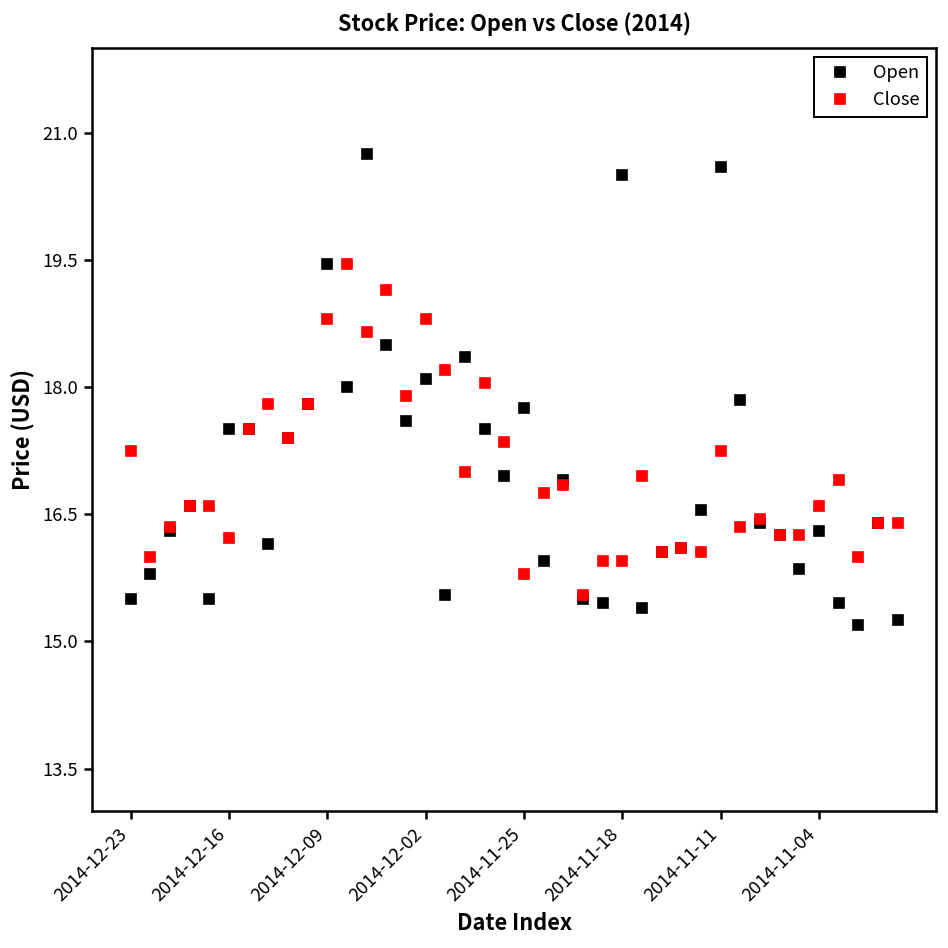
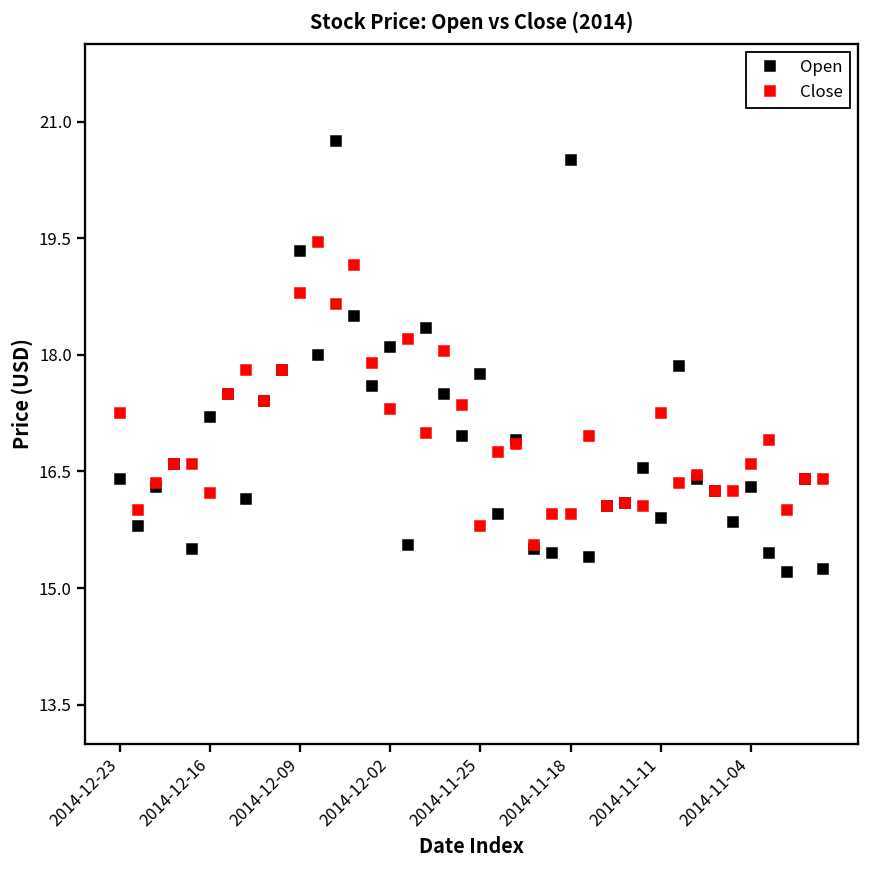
Open, 2014-12-23: 15.5 -> 16.4
Open, 2014-12-16: 17.5 -> 17.2
Open, 2014-12-09: 19.5 -> 19.3
Close, 2014-12-02: 18.8 -> 17.3
Open, 2014-11-11: 20.6 -> 15.9
